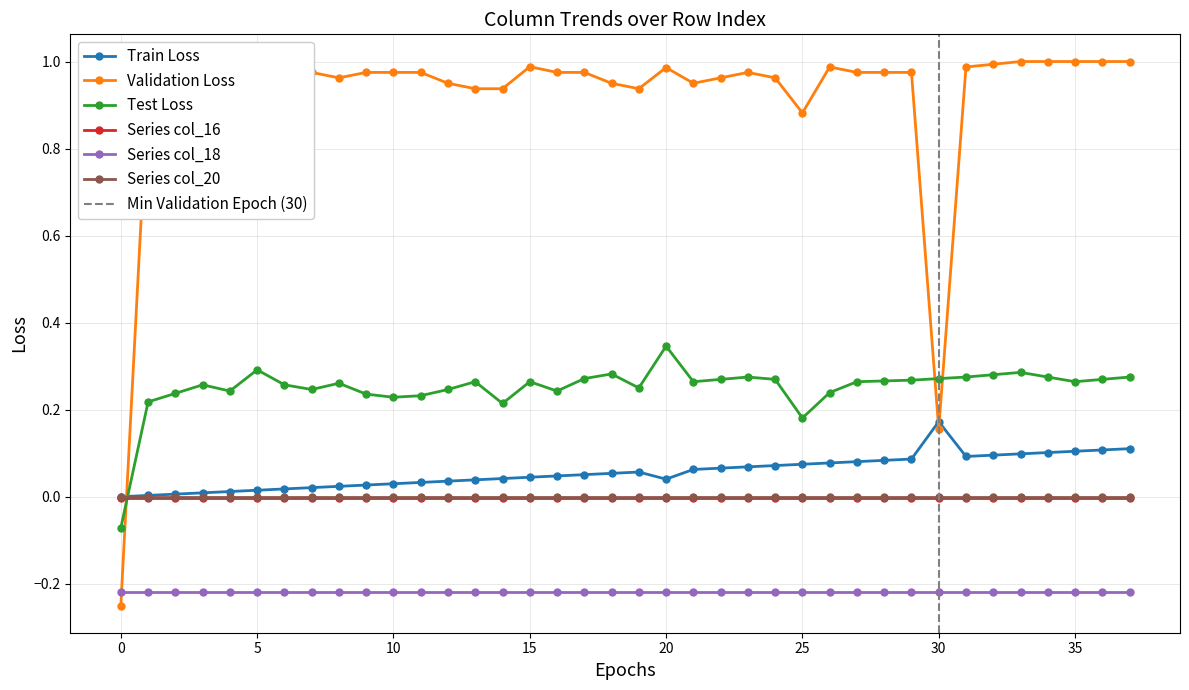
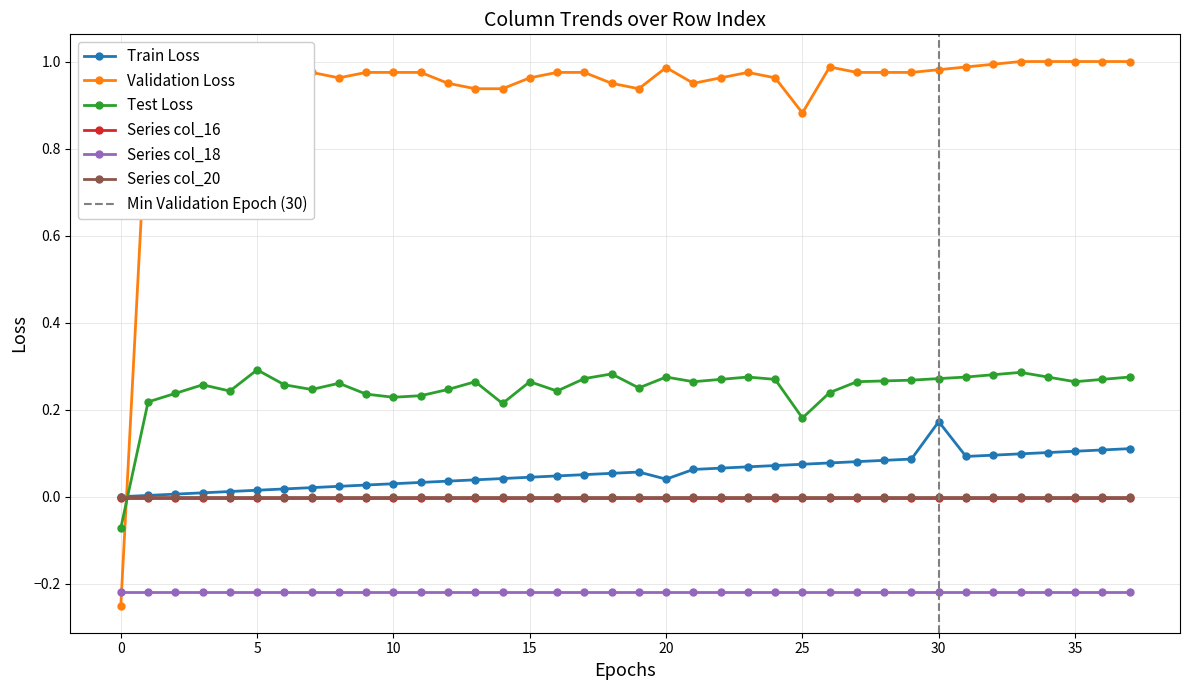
Validation Loss, 15: 0.99 -> 0.96
Test Loss, 20: 0.35 -> 0.28
Validation Loss, 30: 0.16 -> 0.98
